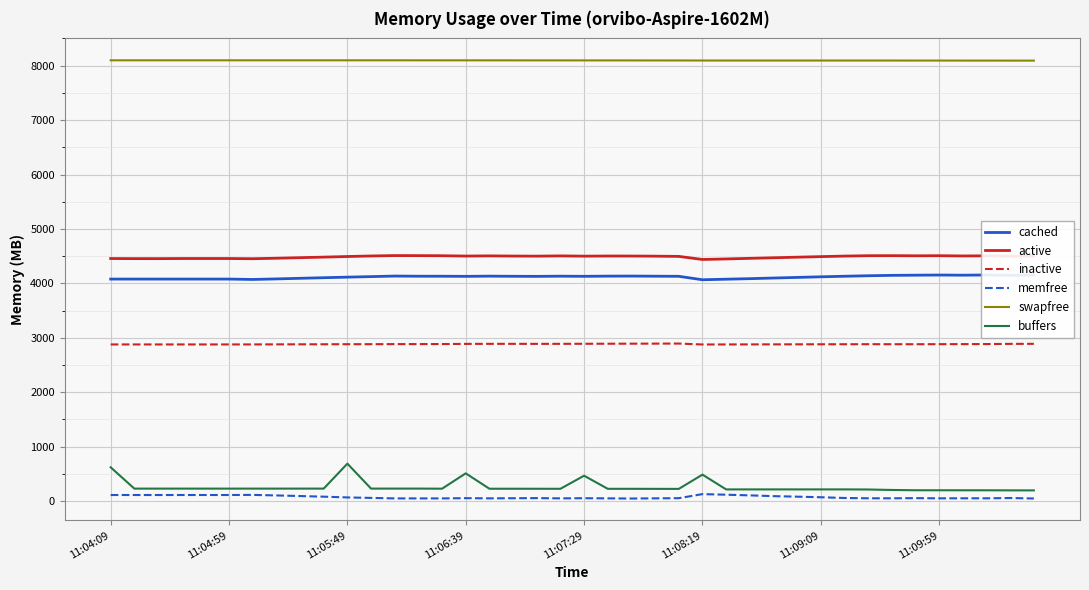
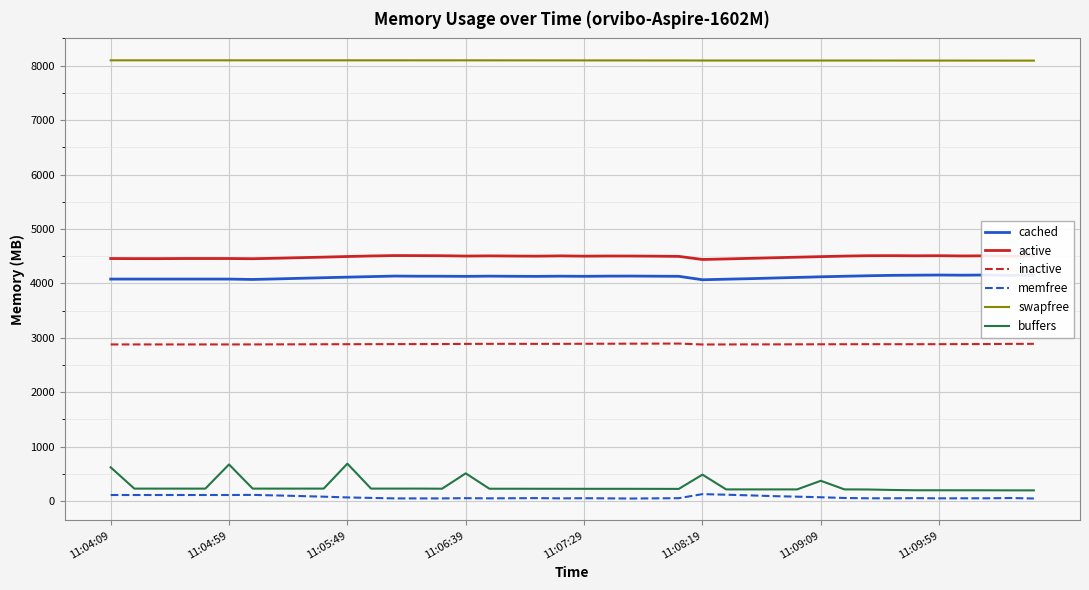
buffers, 11:04:59: 200 -> 700
buffers, 11:07:29: 500 -> 200
buffers, 11:09:09: 200 -> 400
